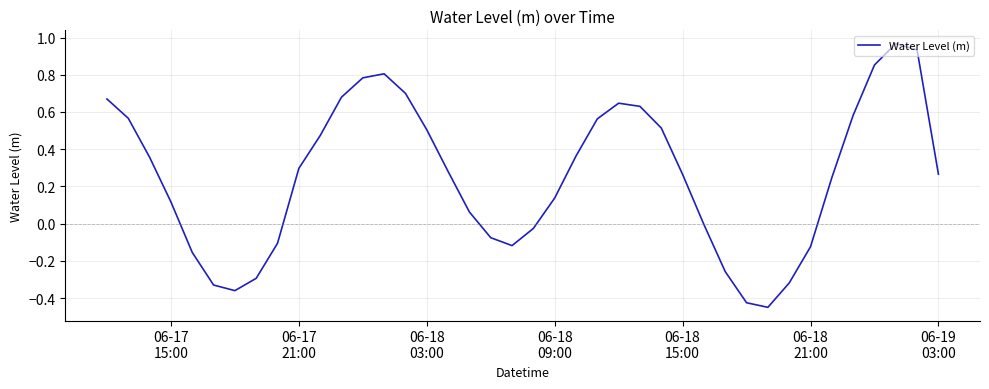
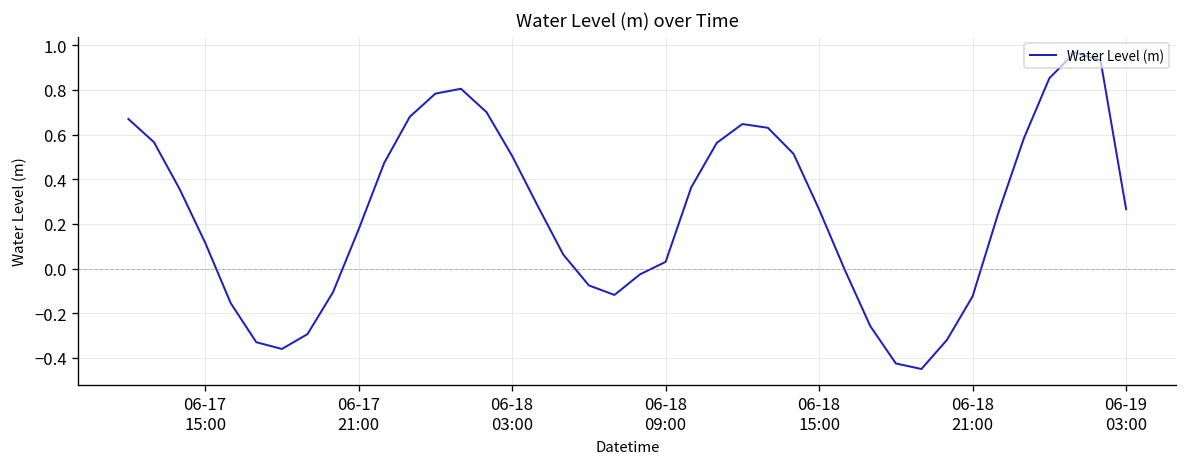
06-17 21:00: 0.30 -> 0.18
06-18 09:00: 0.14 -> 0.03
